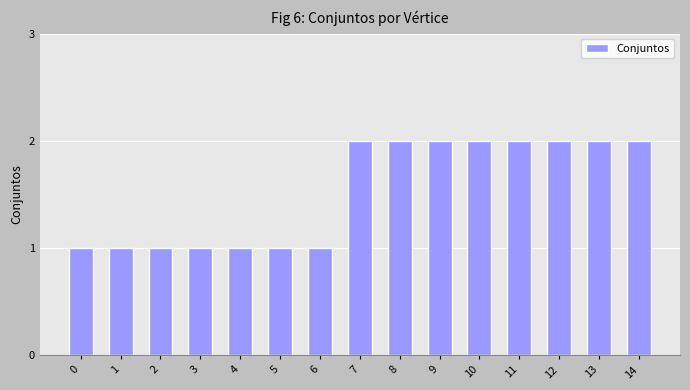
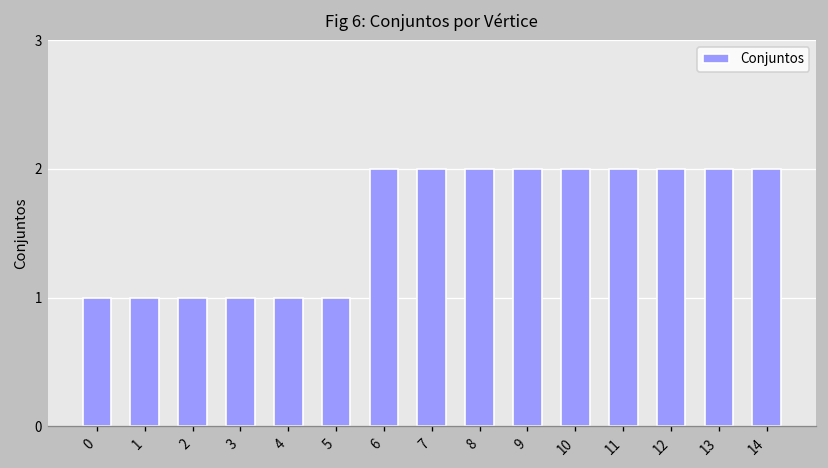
6: 1 -> 2
